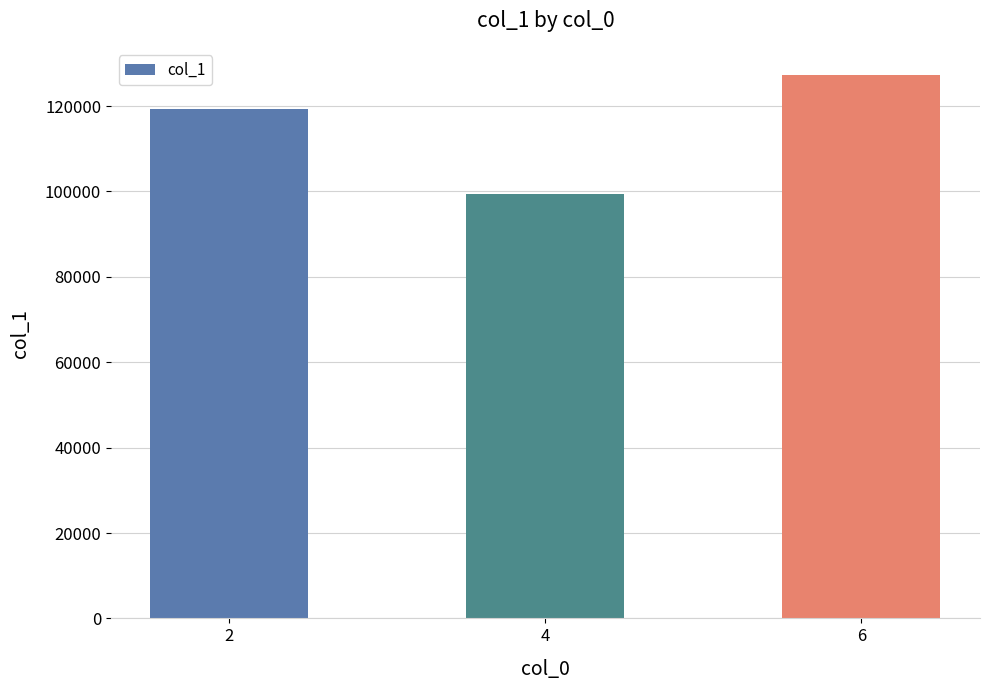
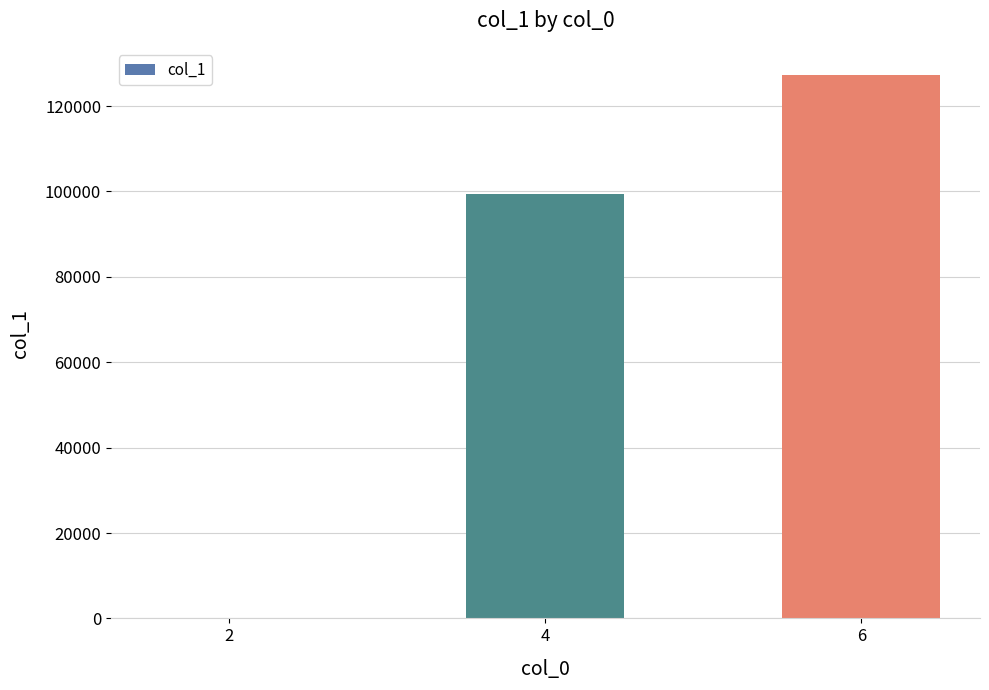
2: 119000 -> 0
